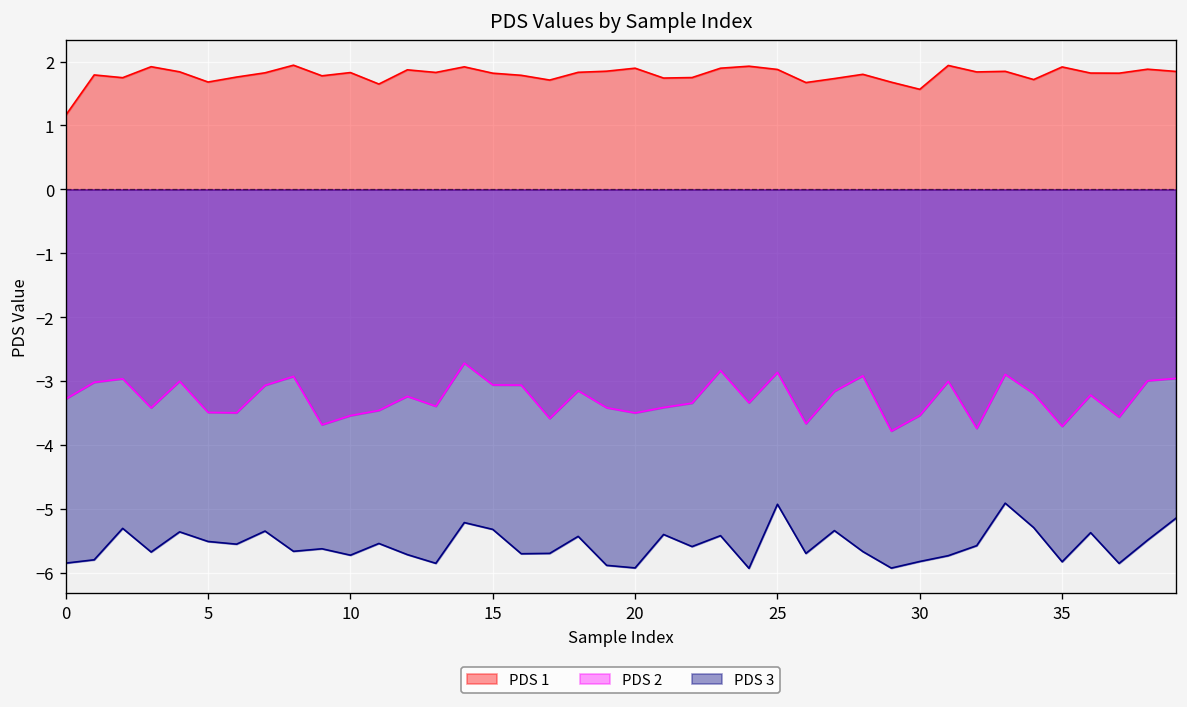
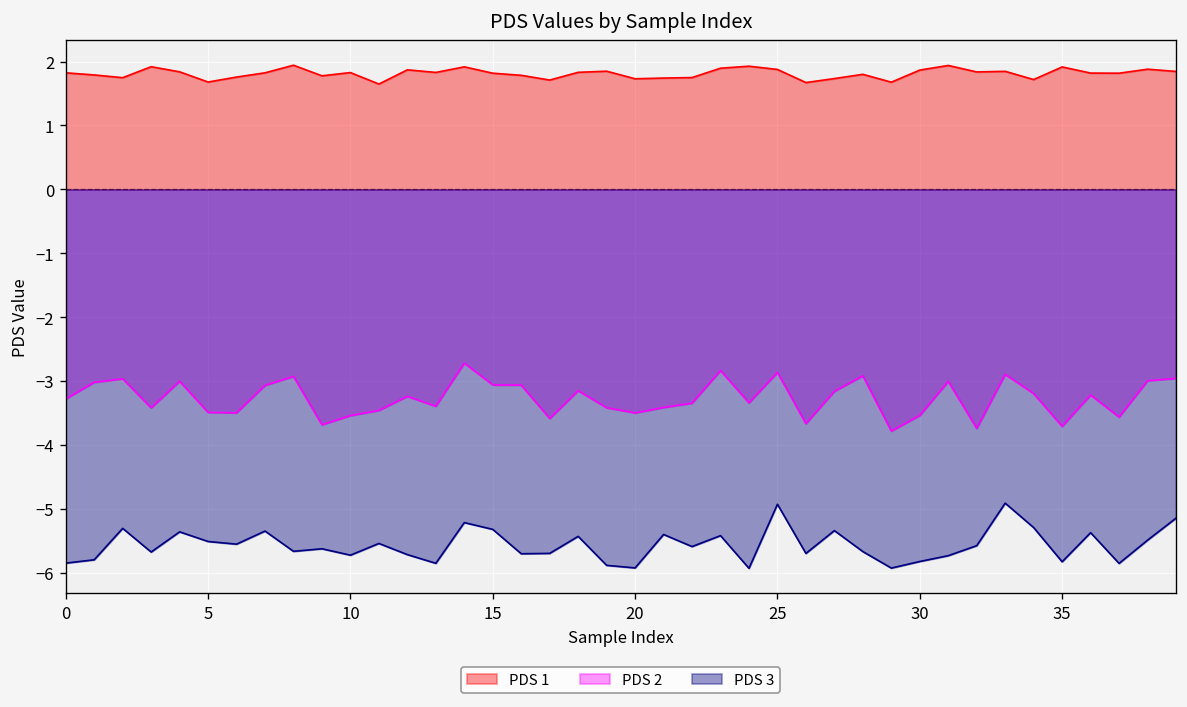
PDS 1, 0: 1.2 -> 1.8
PDS 1, 20: 1.9 -> 1.7
PDS 1, 30: 1.6 -> 1.9
